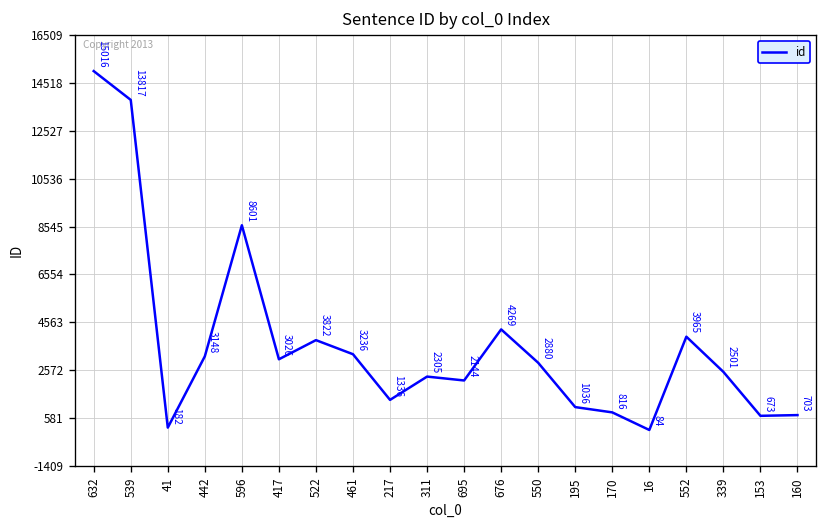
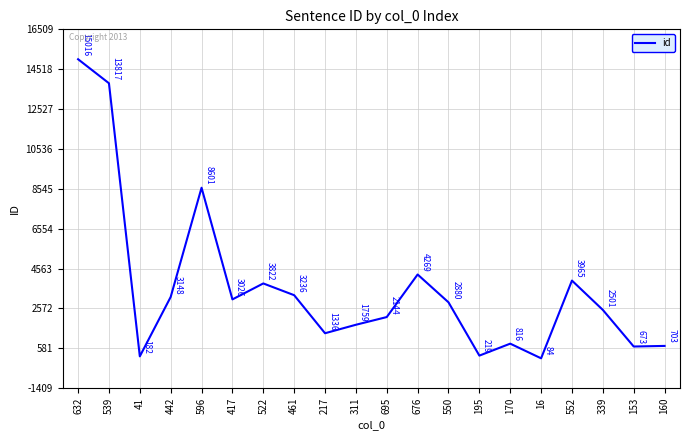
311: 2305 -> 1759
195: 1036 -> 219
